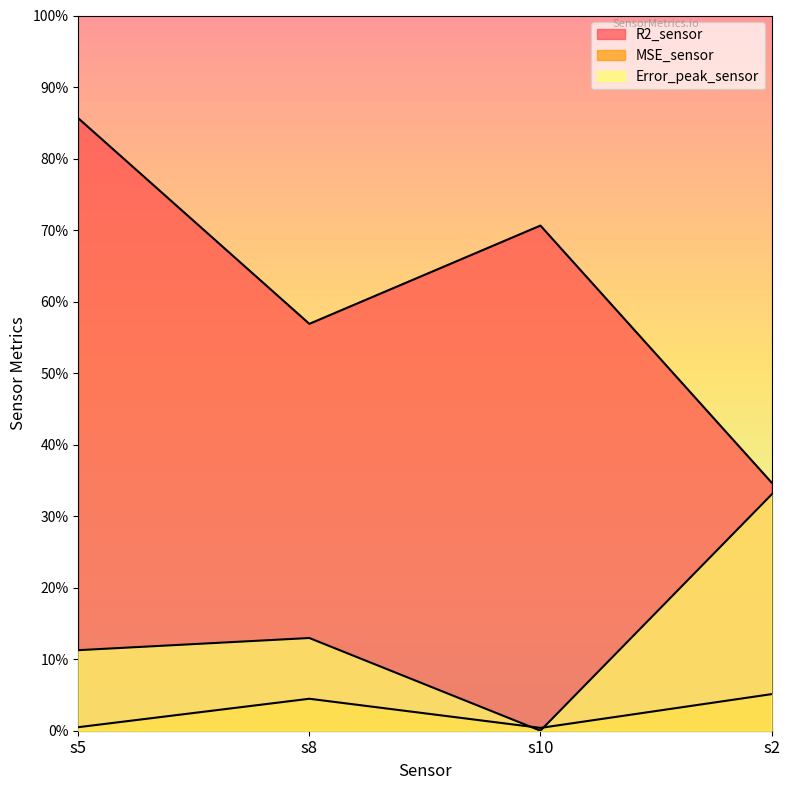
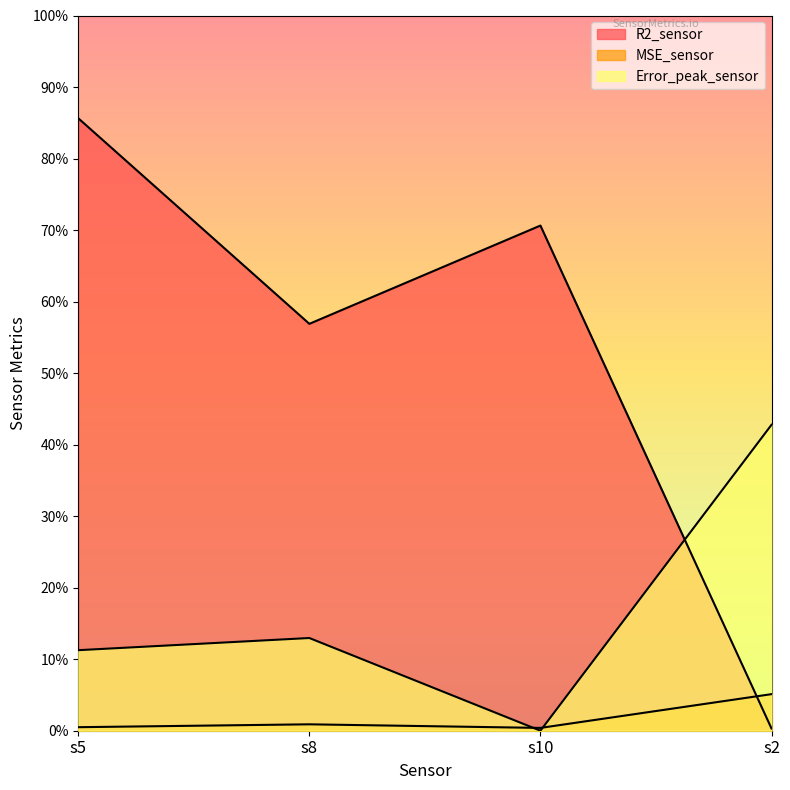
MSE_sensor, s8: 4% -> 1%
R2_sensor, s2: 35% -> 0%
Error_peak_sensor, s2: 33% -> 43%
